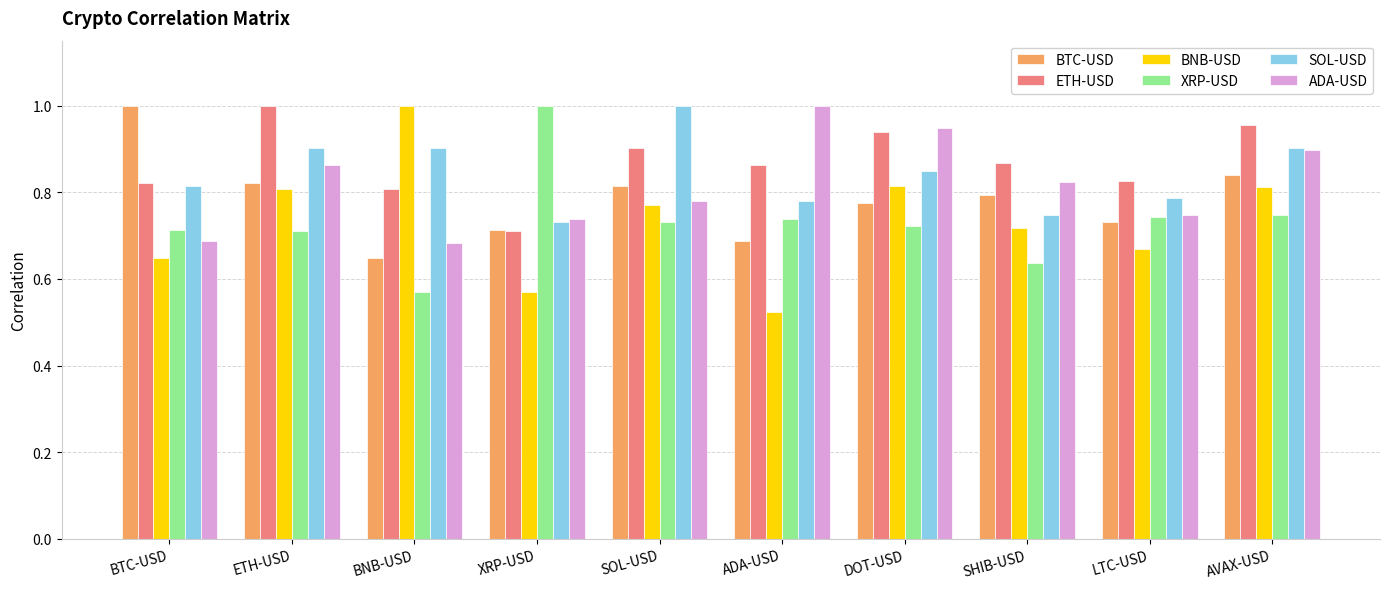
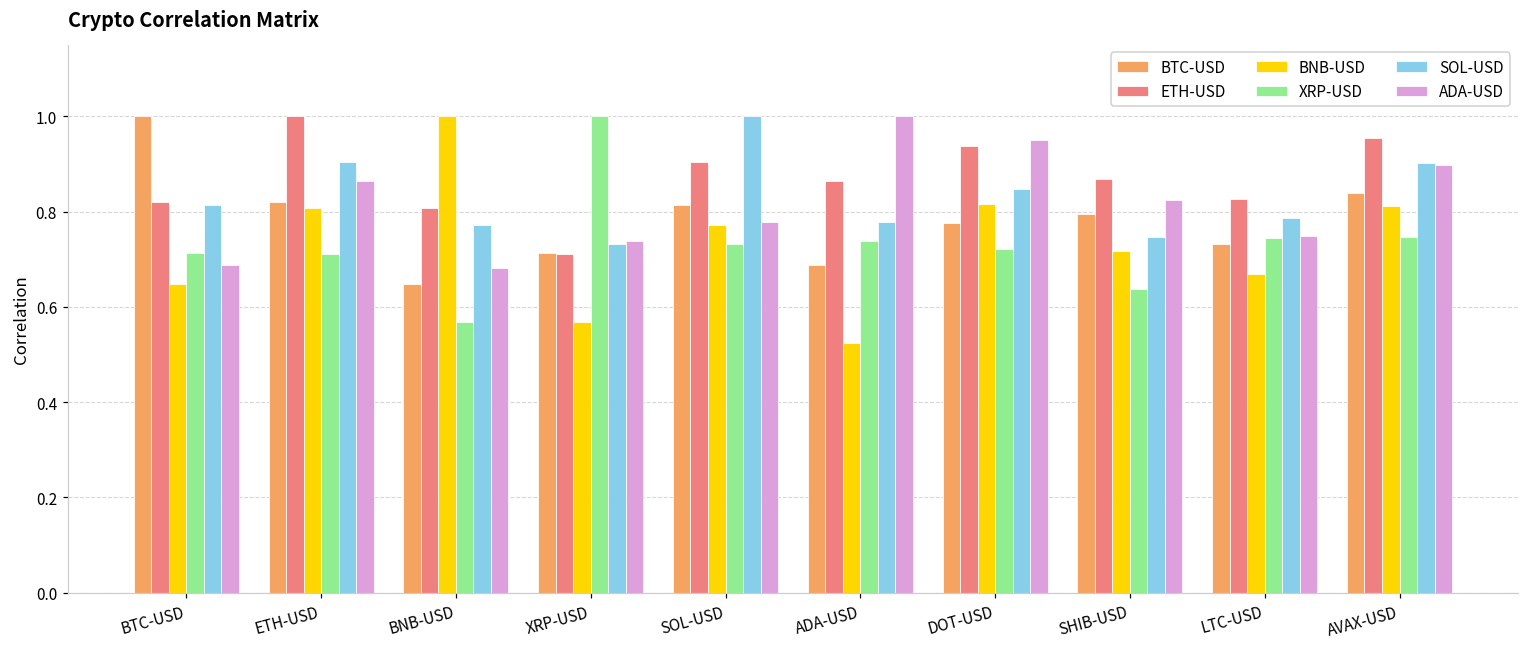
SOL-USD, BNB-USD: 0.90 -> 0.77
